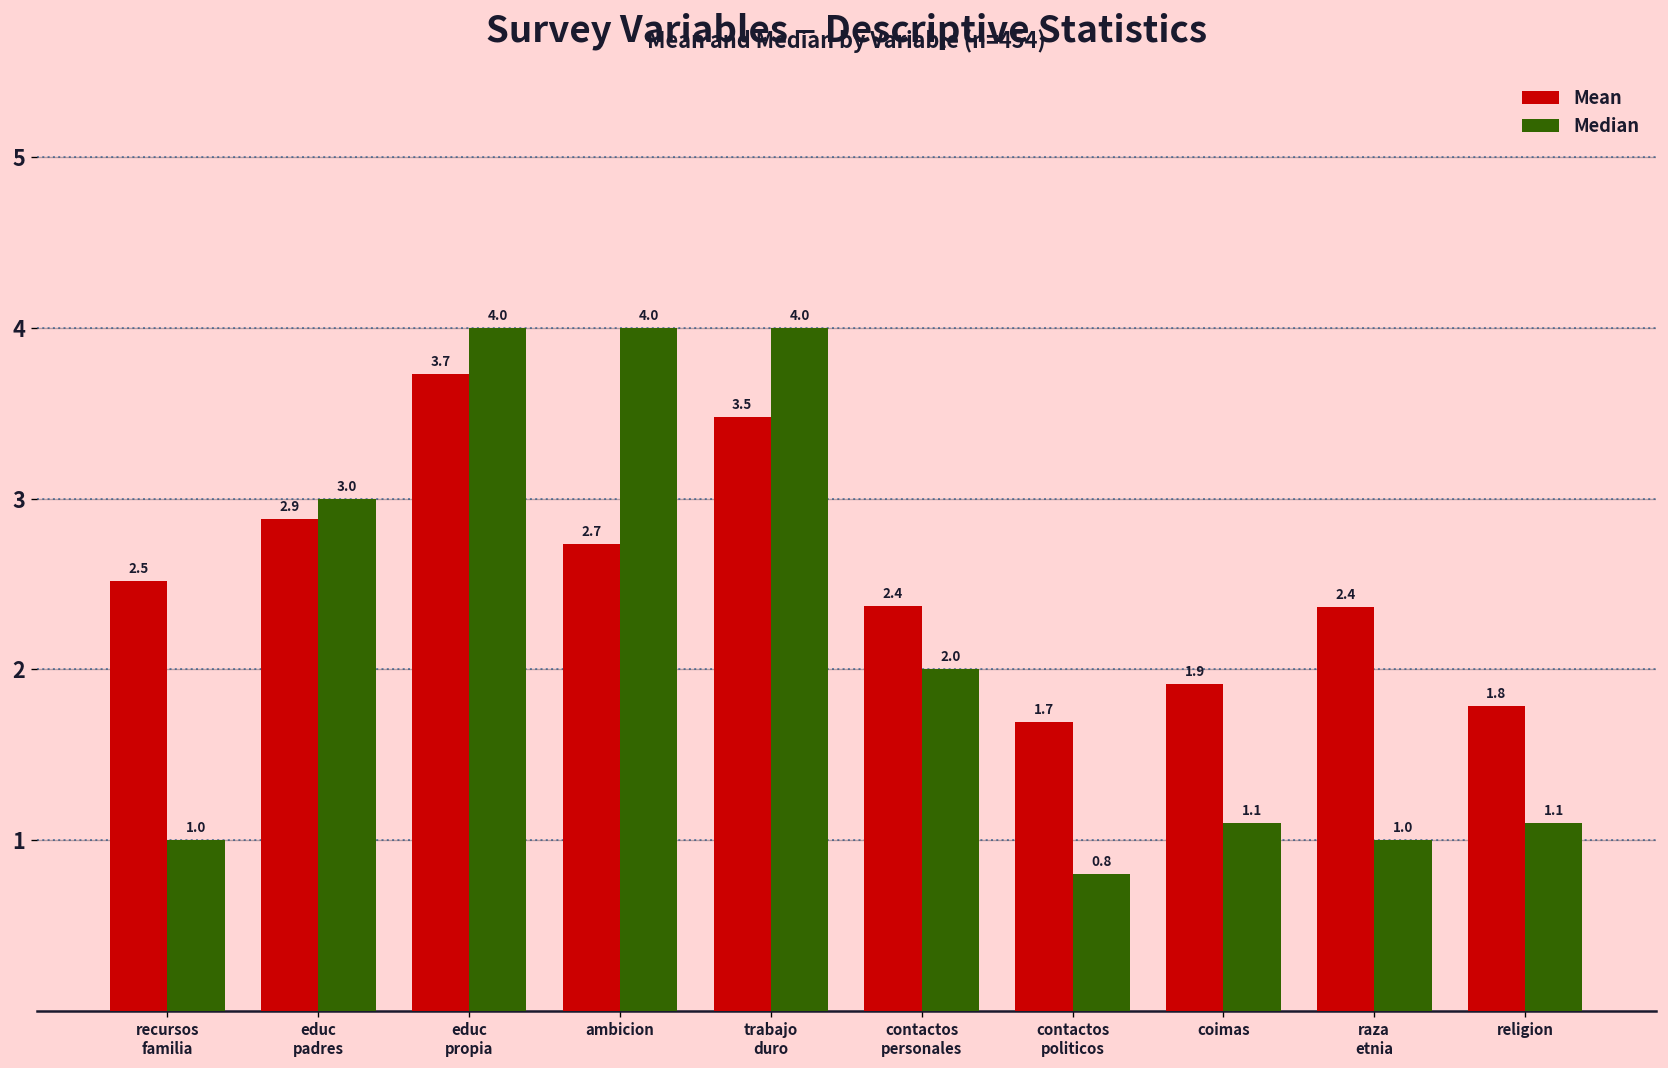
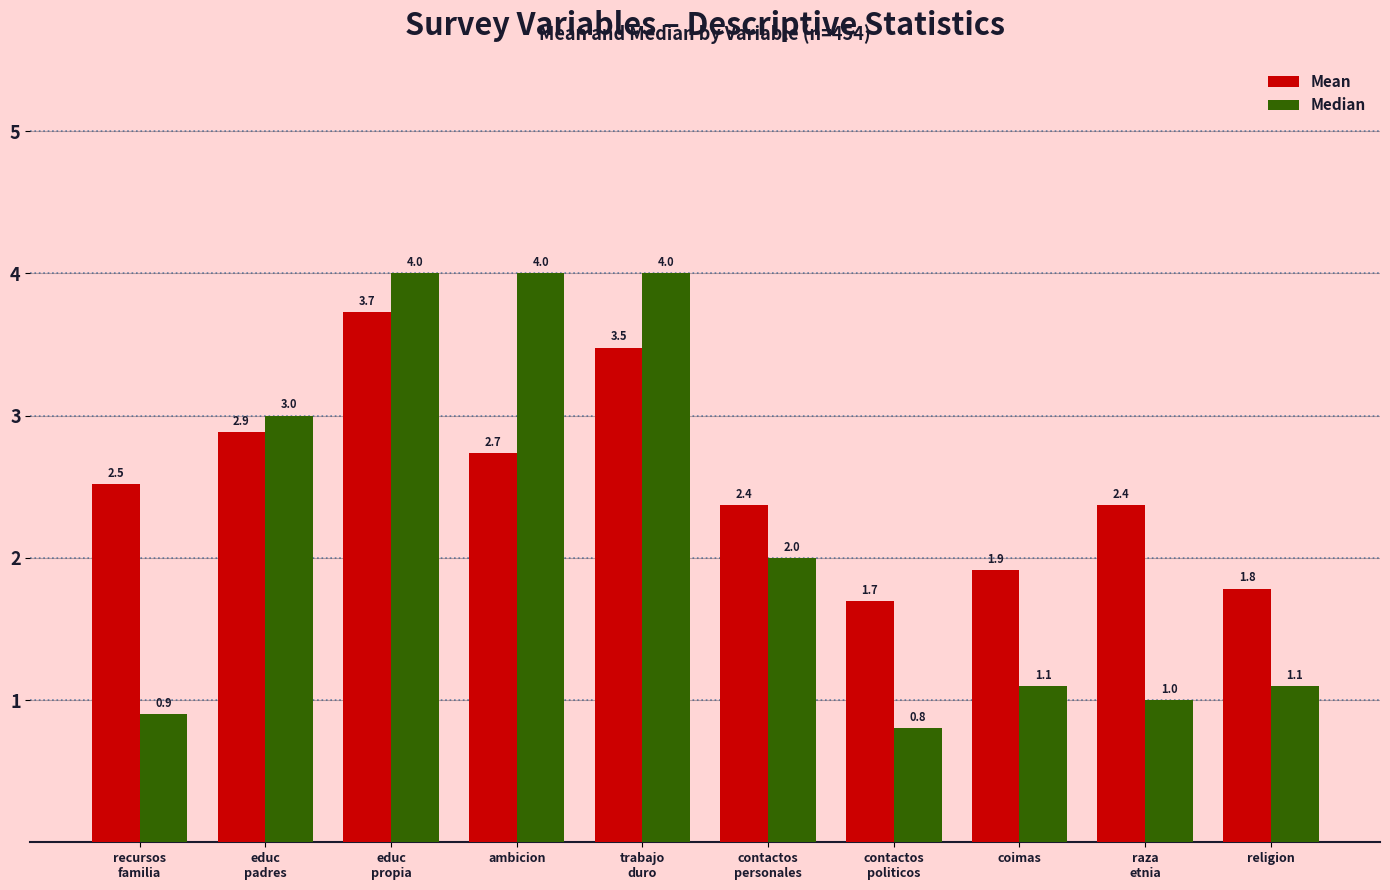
Median, recursos familia: 1.0 -> 0.9
